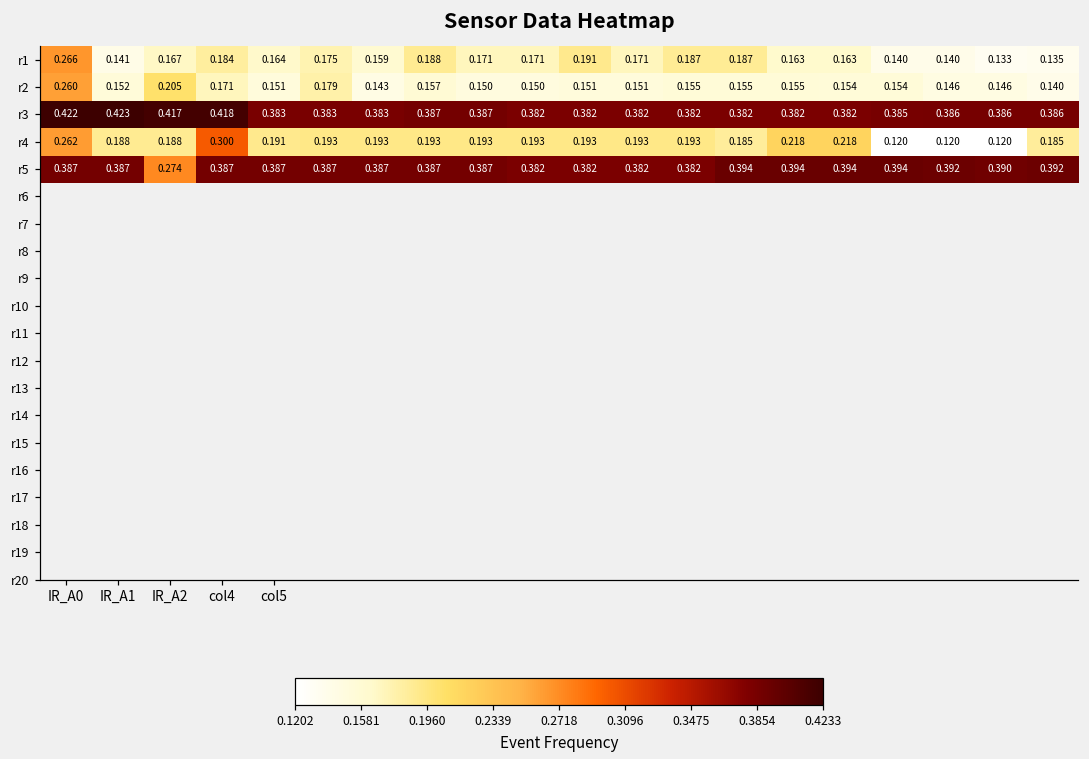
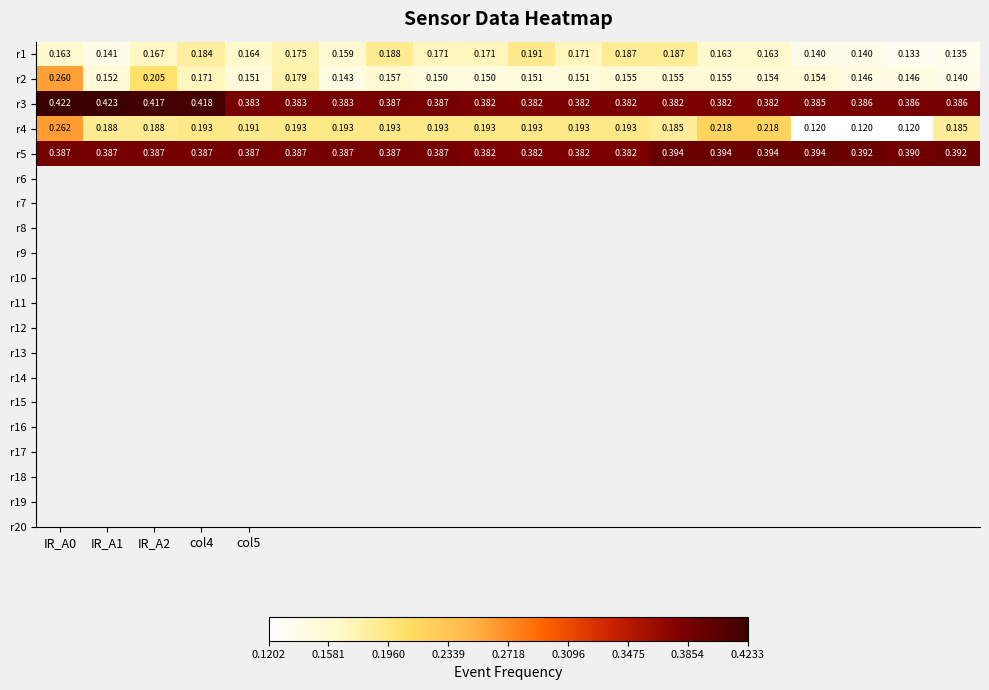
r1, IR_A0: 0.266 -> 0.163
r4, col4: 0.300 -> 0.193
r5, IR_A2: 0.274 -> 0.387
